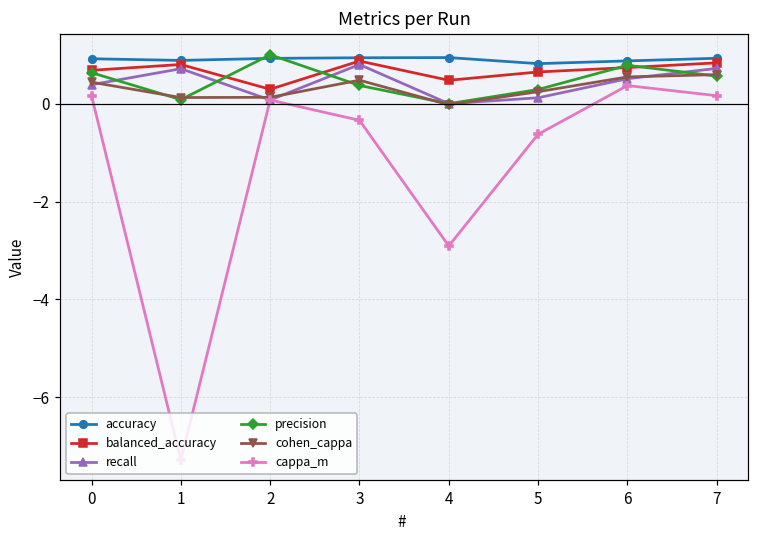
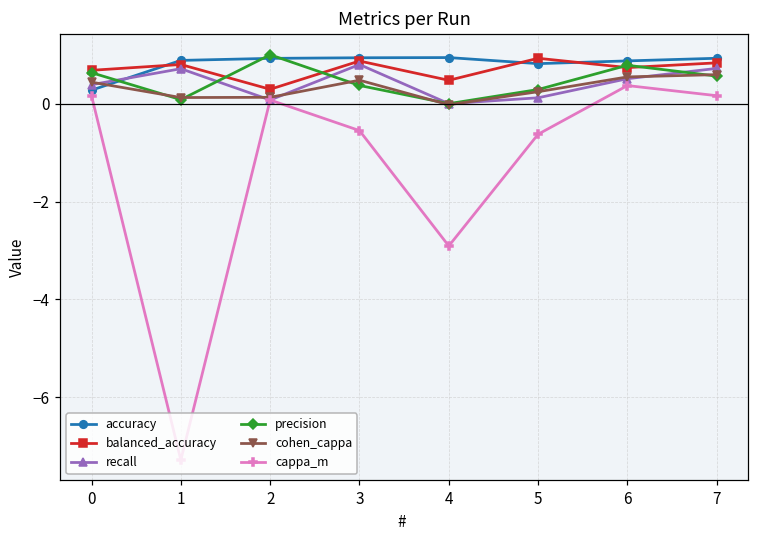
accuracy, 0: 0.9 -> 0.3
cappa_m, 3: -0.3 -> -0.6
balanced_accuracy, 5: 0.6 -> 0.9
